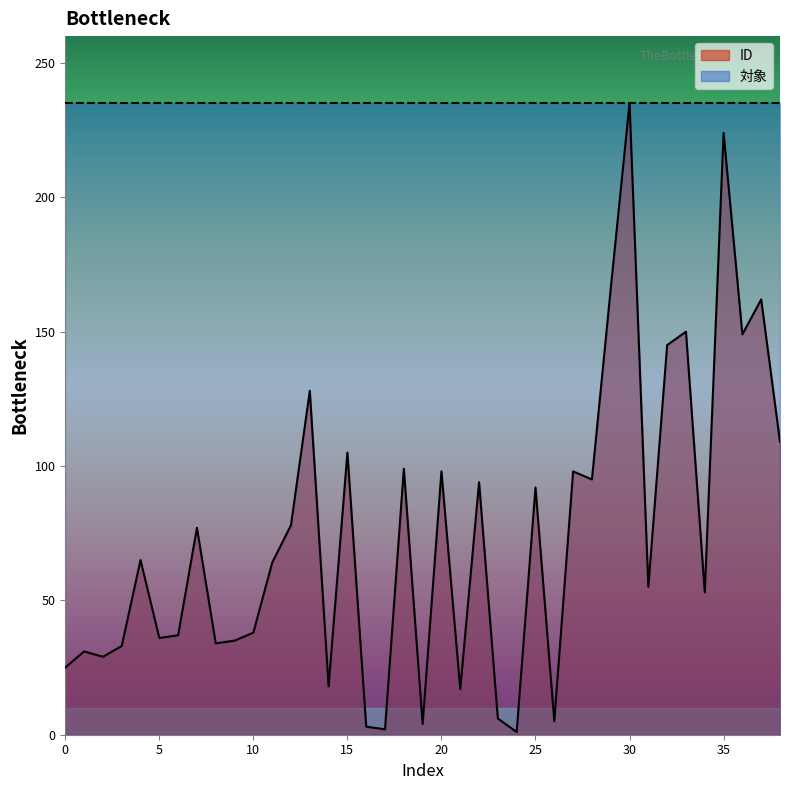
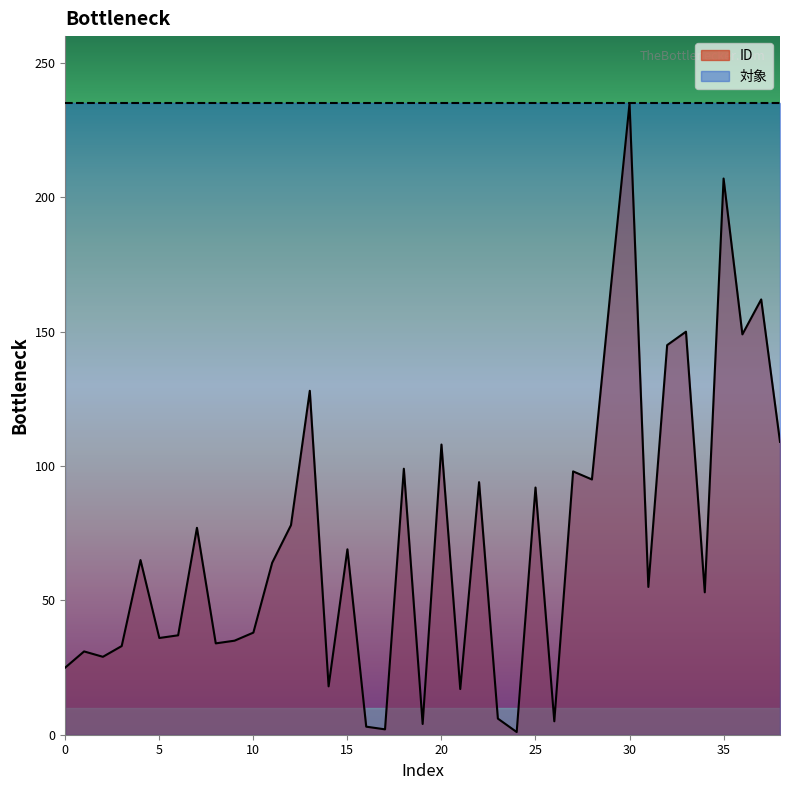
ID, 15: 105 -> 69
ID, 20: 98 -> 108
ID, 35: 224 -> 207
